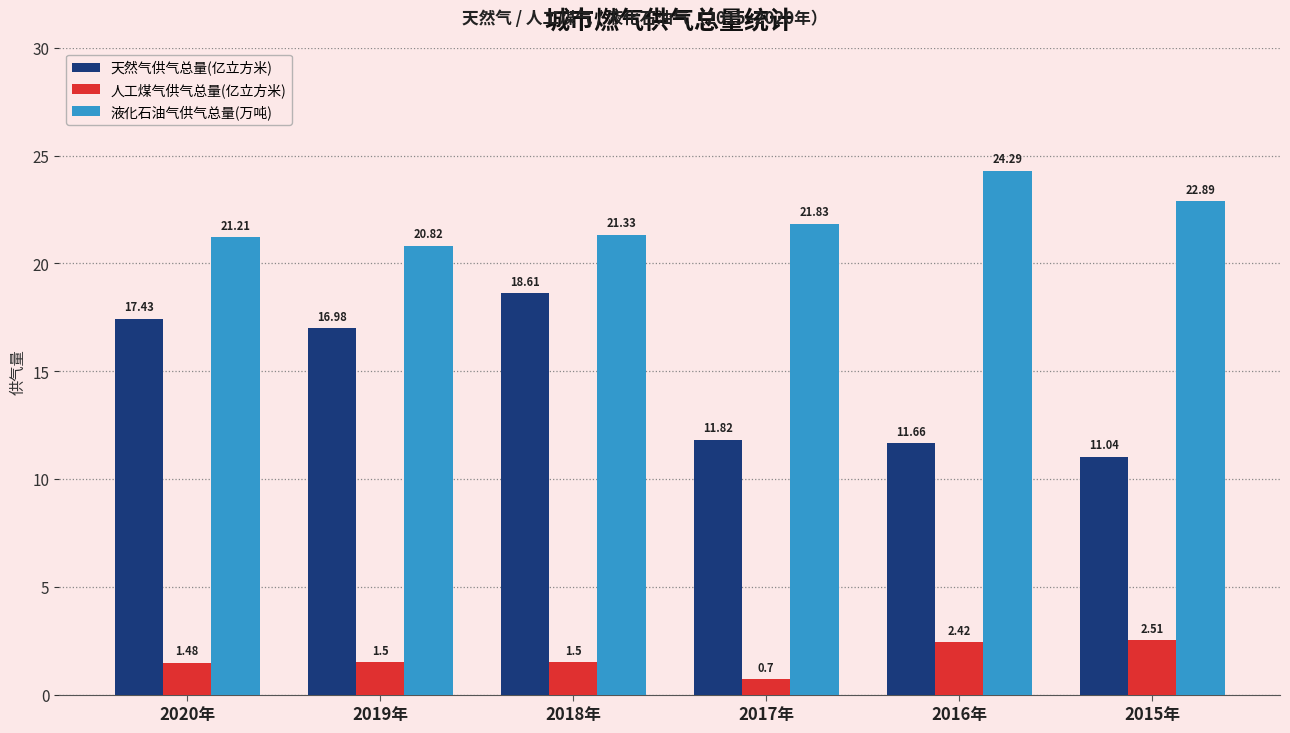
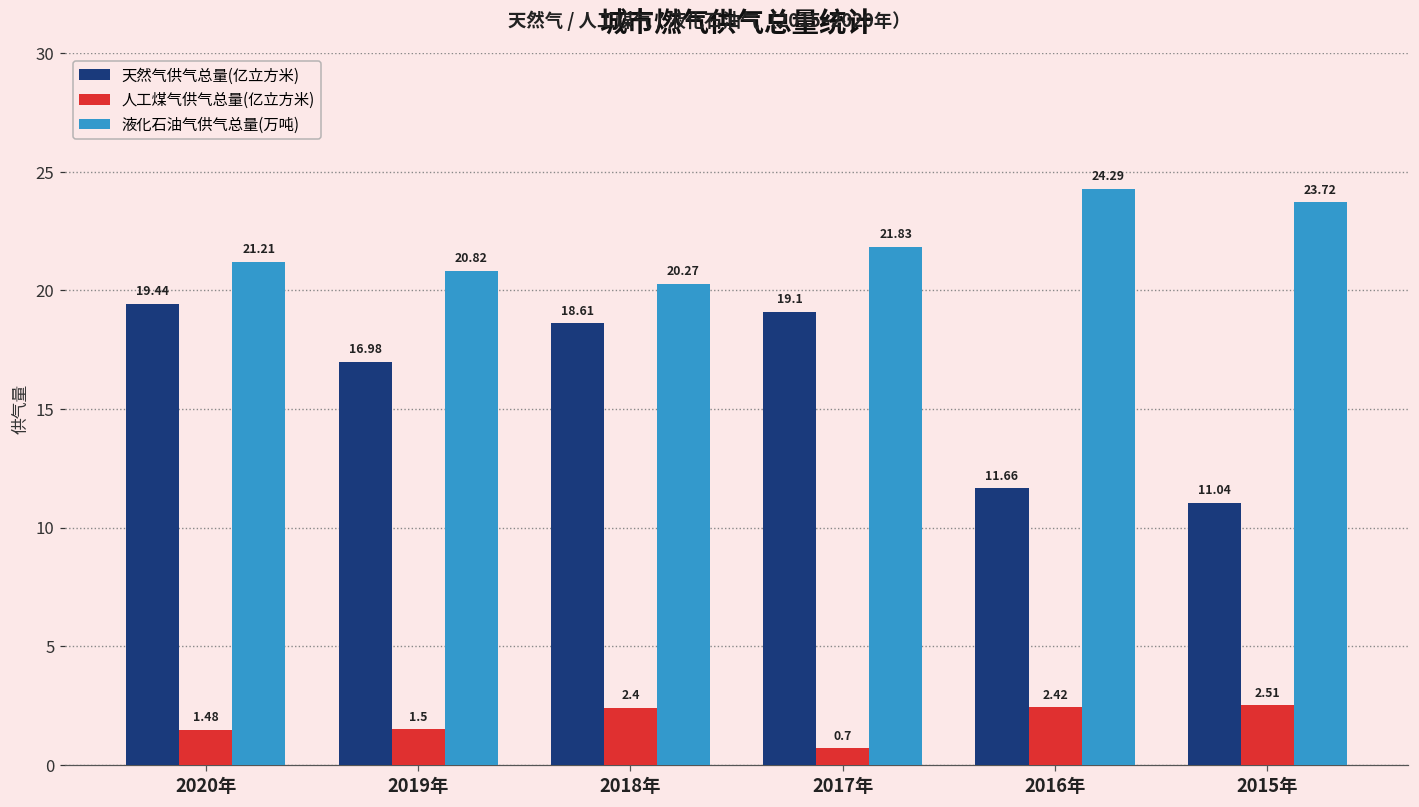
天然气供气总量(亿立方米), 2020年: 17.43 -> 19.44
人工煤气供气总量(亿立方米), 2018年: 1.5 -> 2.4
液化石油气供气总量(万吨), 2018年: 21.33 -> 20.27
天然气供气总量(亿立方米), 2017年: 11.82 -> 19.1
液化石油气供气总量(万吨), 2015年: 22.89 -> 23.72
